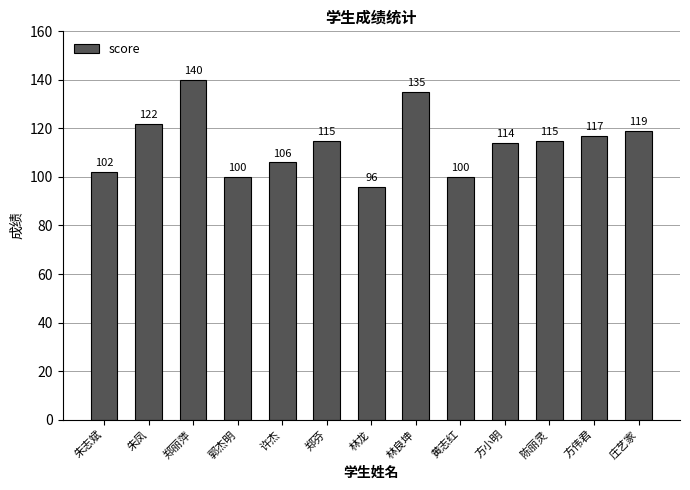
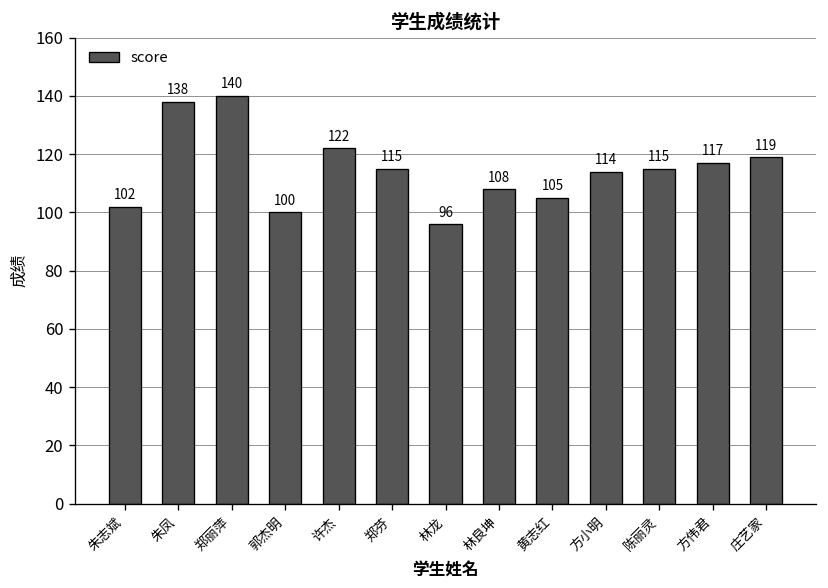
朱凤: 122 -> 138
许杰: 106 -> 122
林良坤: 135 -> 108
黄志红: 100 -> 105
